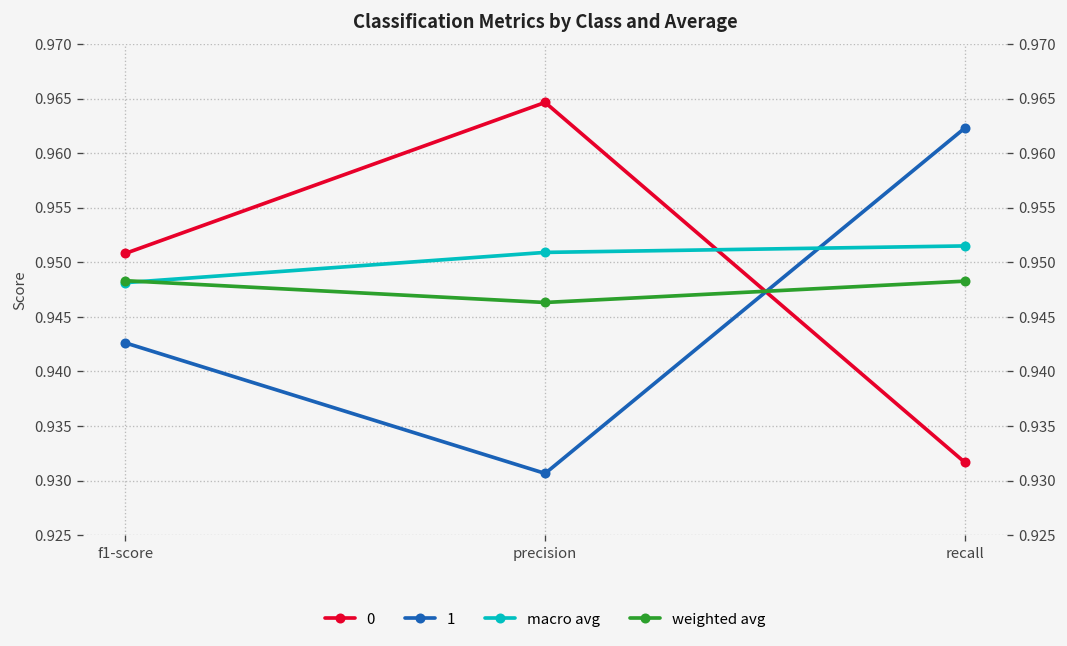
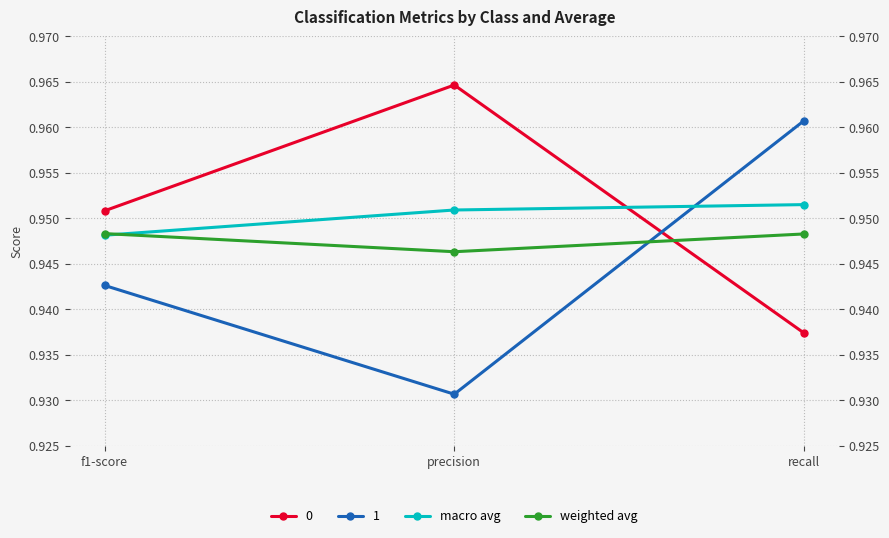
0, recall: 0.932 -> 0.937
1, recall: 0.962 -> 0.961
